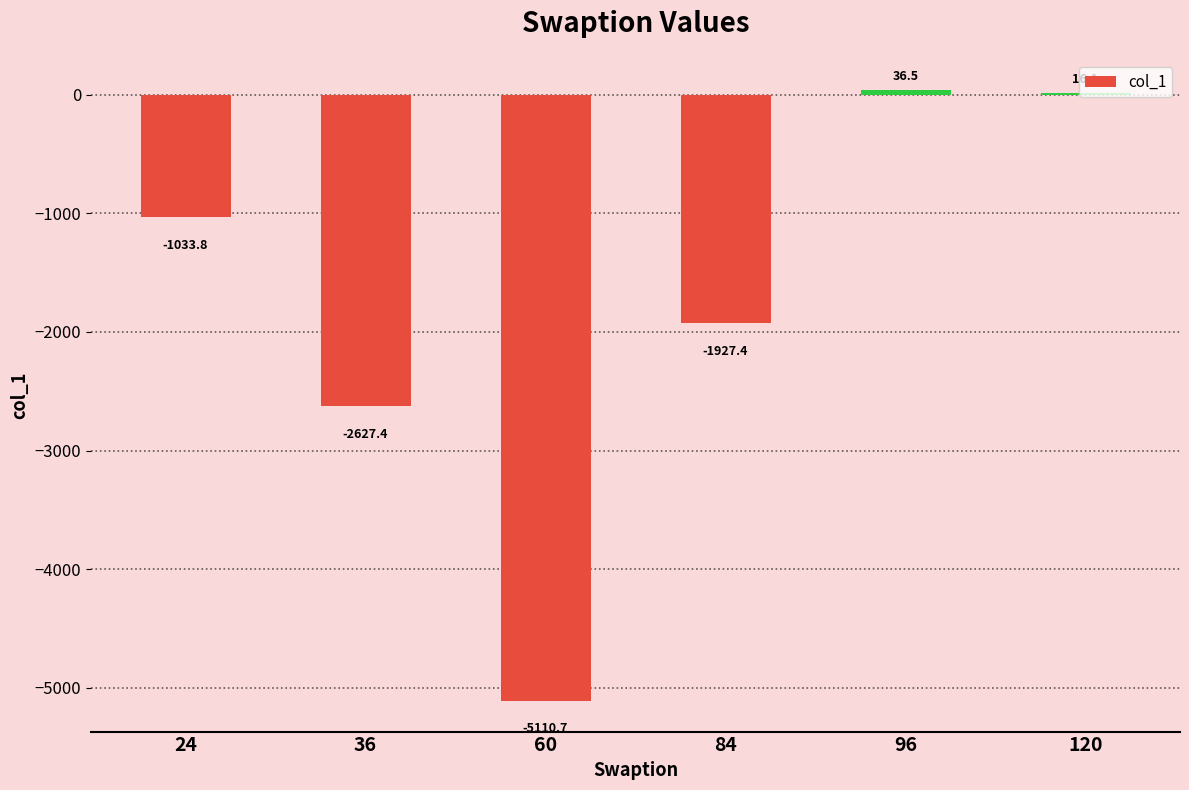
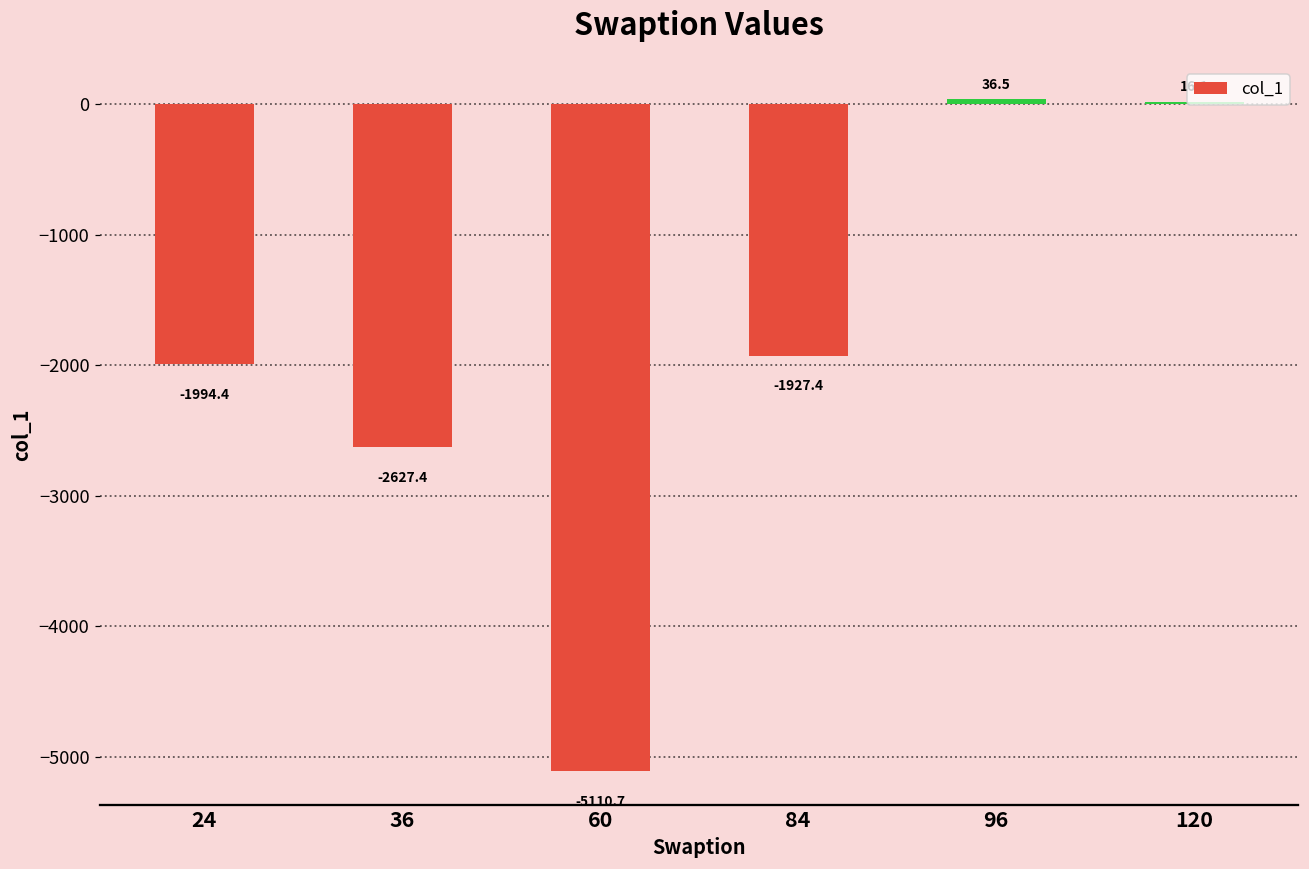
24: -1033.8 -> -1994.4
